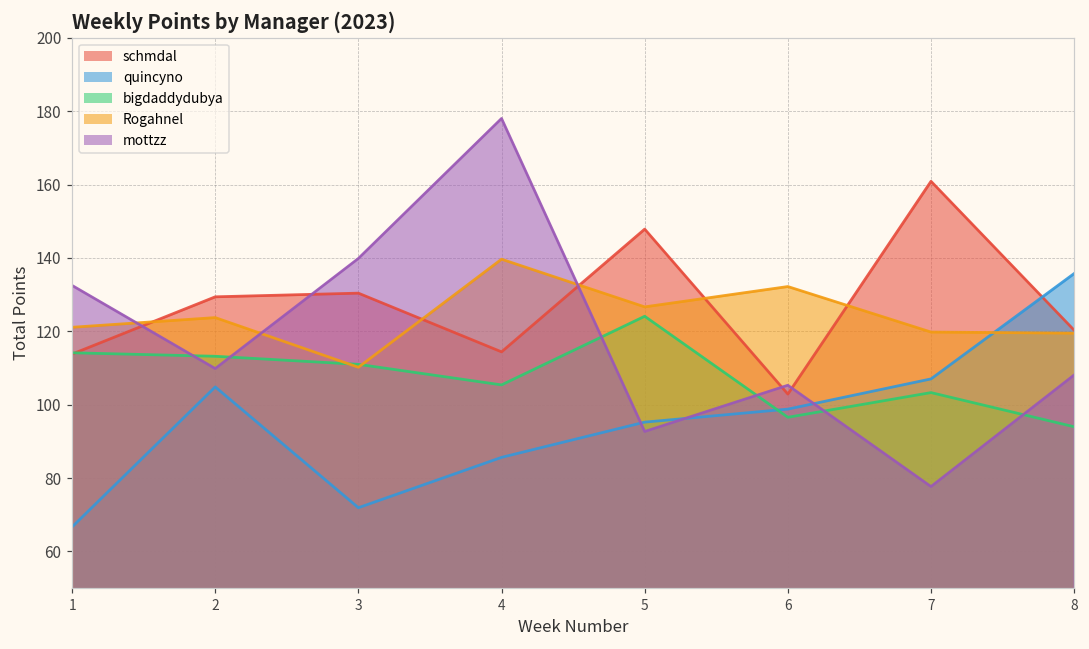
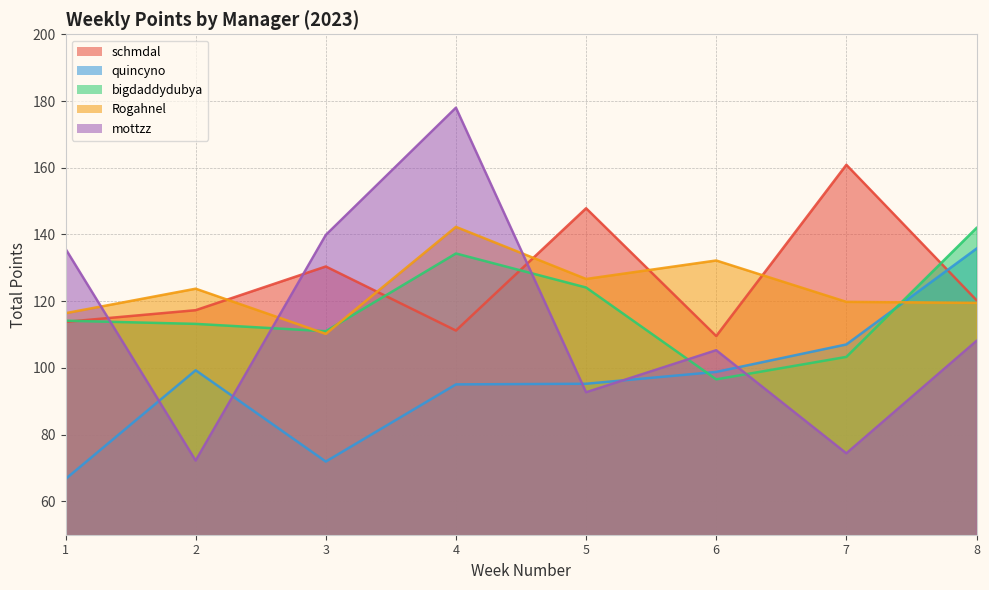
Rogahnel, 1: 121 -> 116
mottzz, 1: 133 -> 136
schmdal, 2: 129 -> 117
quincyno, 2: 105 -> 99
mottzz, 2: 110 -> 72
schmdal, 4: 114 -> 111
quincyno, 4: 86 -> 95
bigdaddydubya, 4: 105 -> 134
Rogahnel, 4: 140 -> 142
schmdal, 6: 103 -> 110
mottzz, 7: 78 -> 74
bigdaddydubya, 8: 94 -> 142
